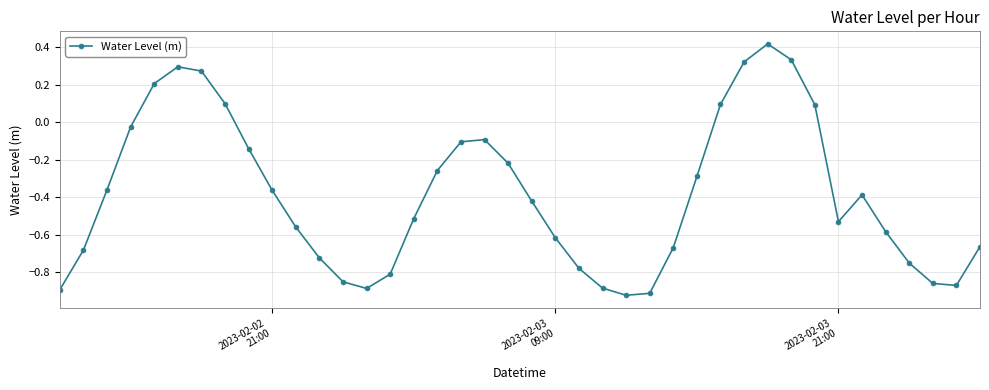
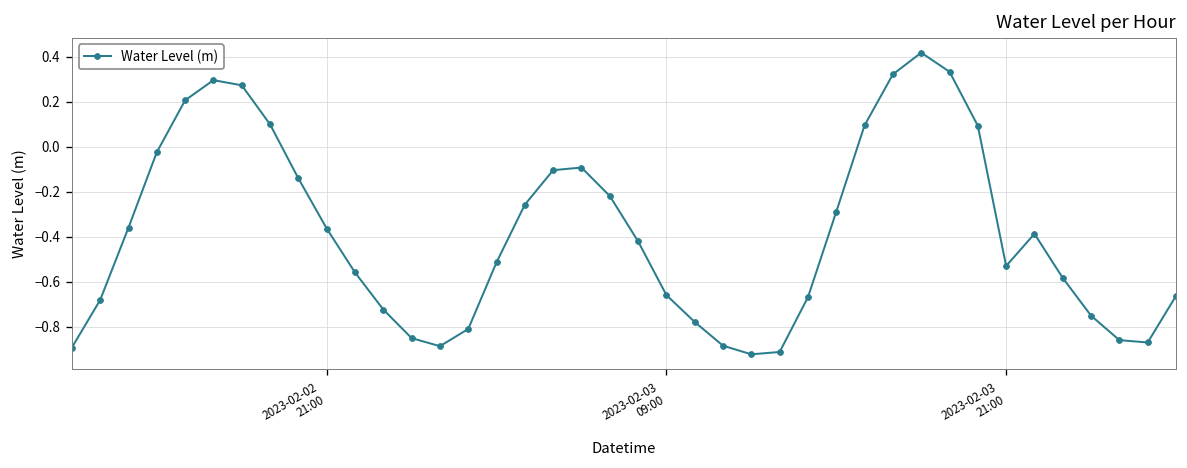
2023-02-03 09:00: -0.62 -> -0.66
